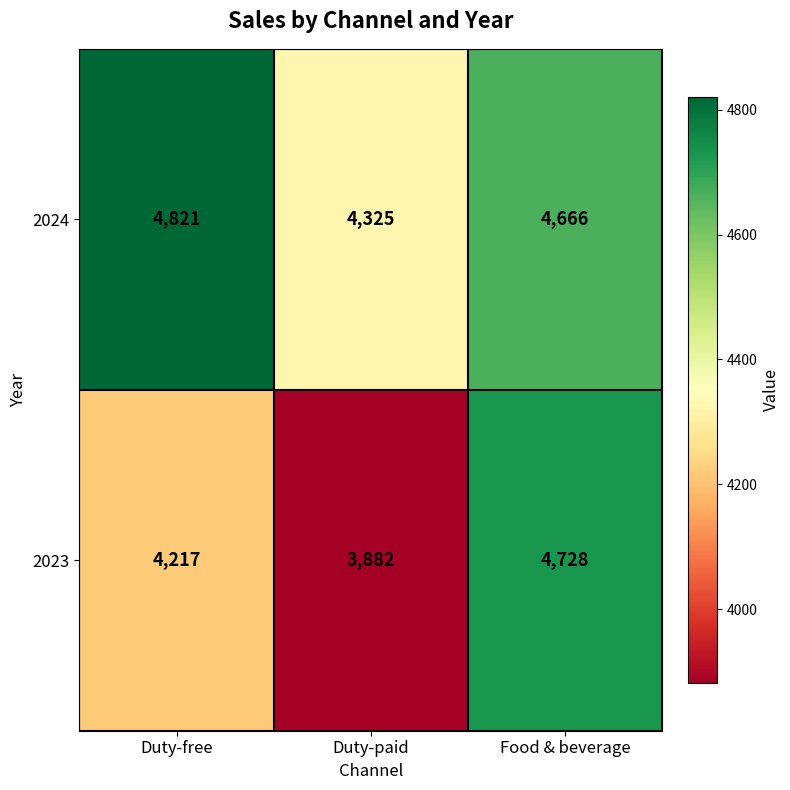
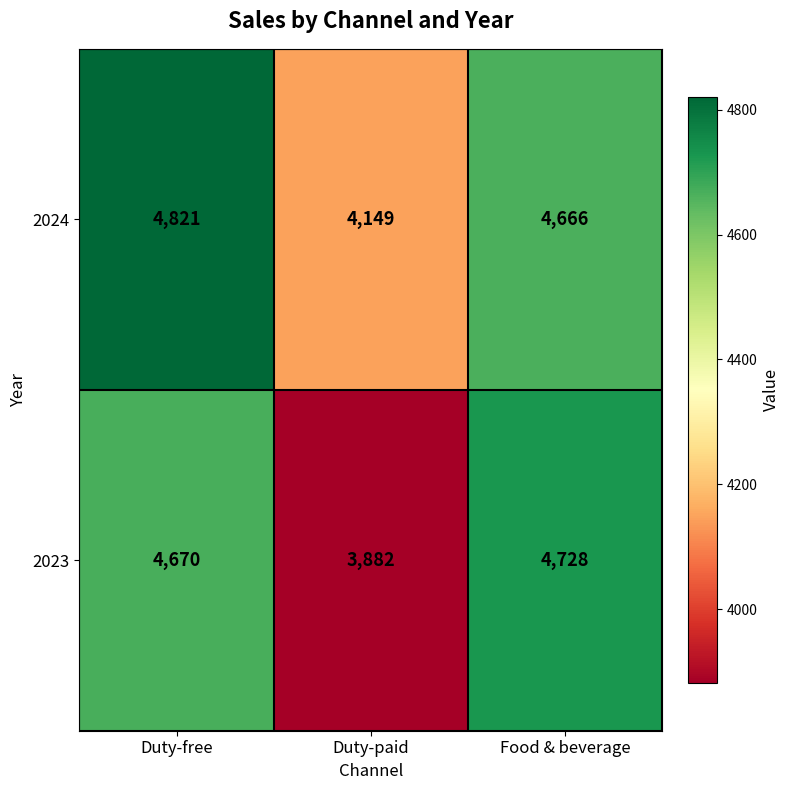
2024, Duty-paid: 4,325 -> 4,149
2023, Duty-free: 4,217 -> 4,670
